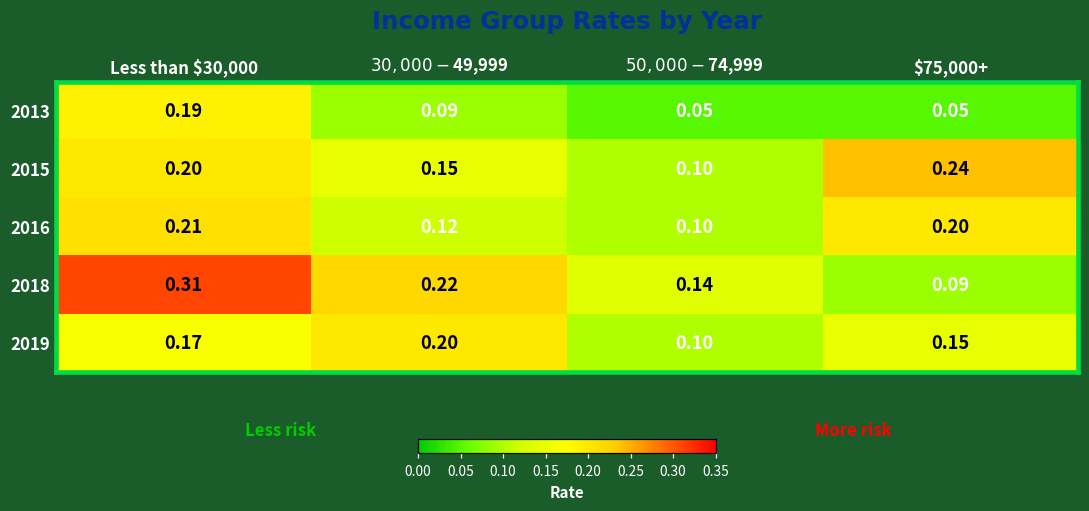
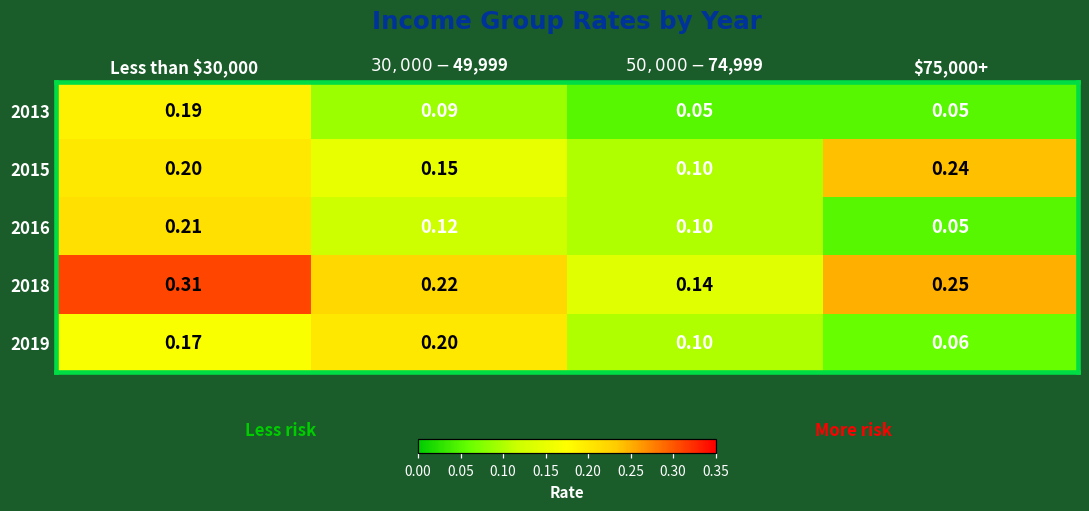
2016, $75,000+: 0.20 -> 0.05
2018, $75,000+: 0.09 -> 0.25
2019, $75,000+: 0.15 -> 0.06
